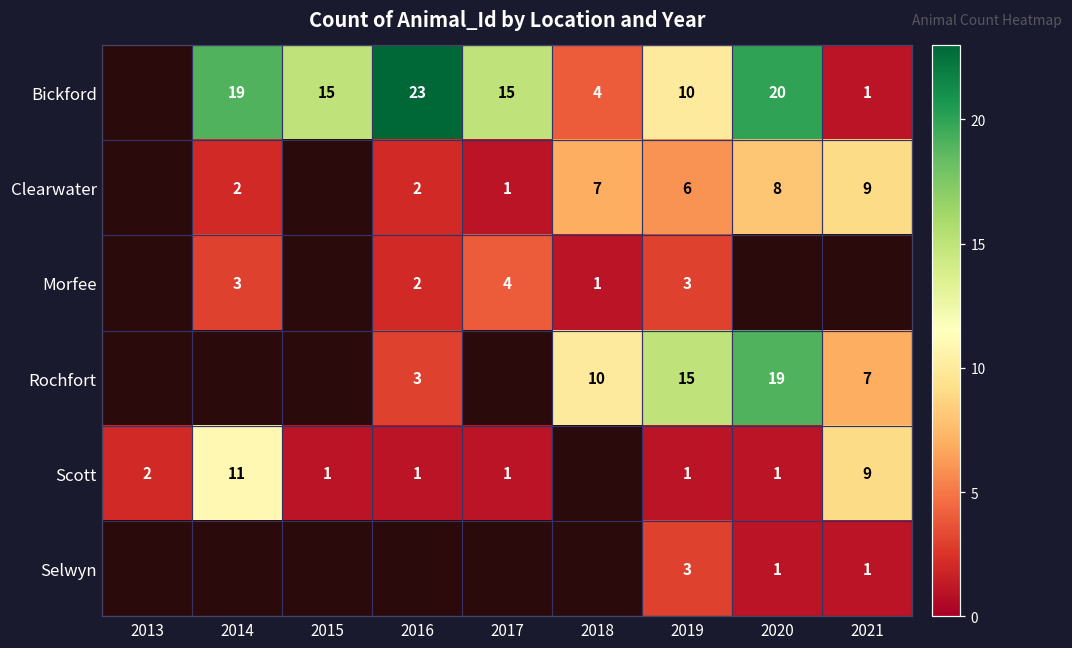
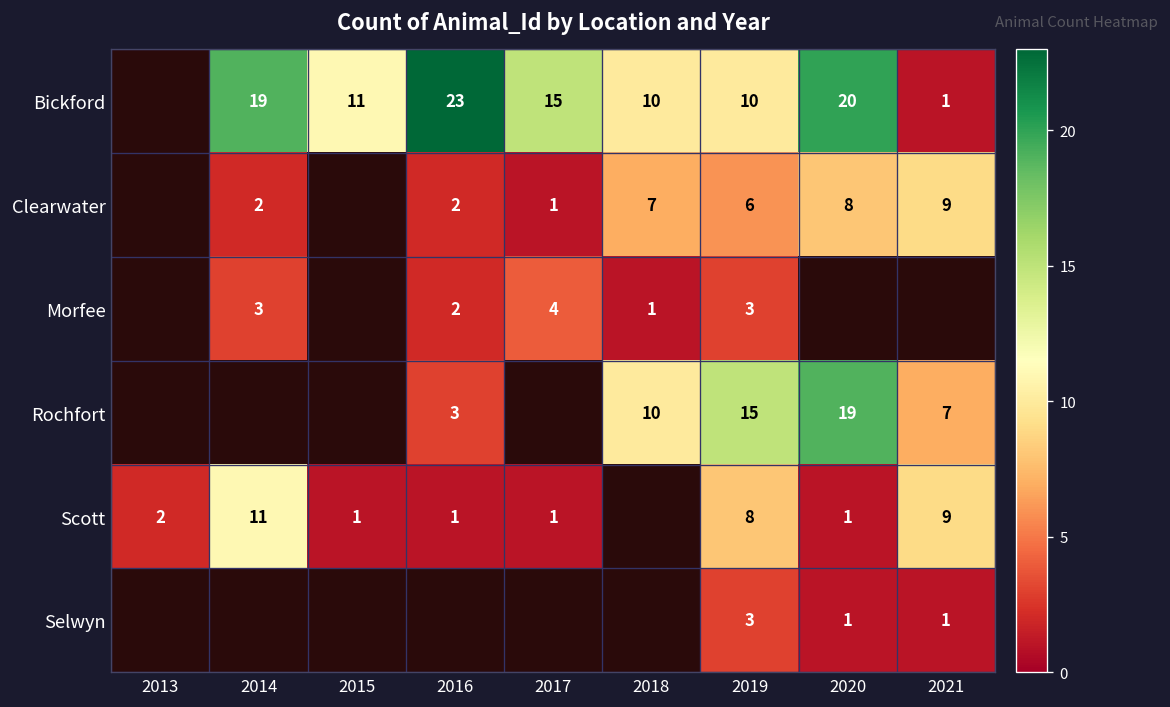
Bickford, 2015: 15 -> 11
Bickford, 2018: 4 -> 10
Scott, 2019: 1 -> 8
